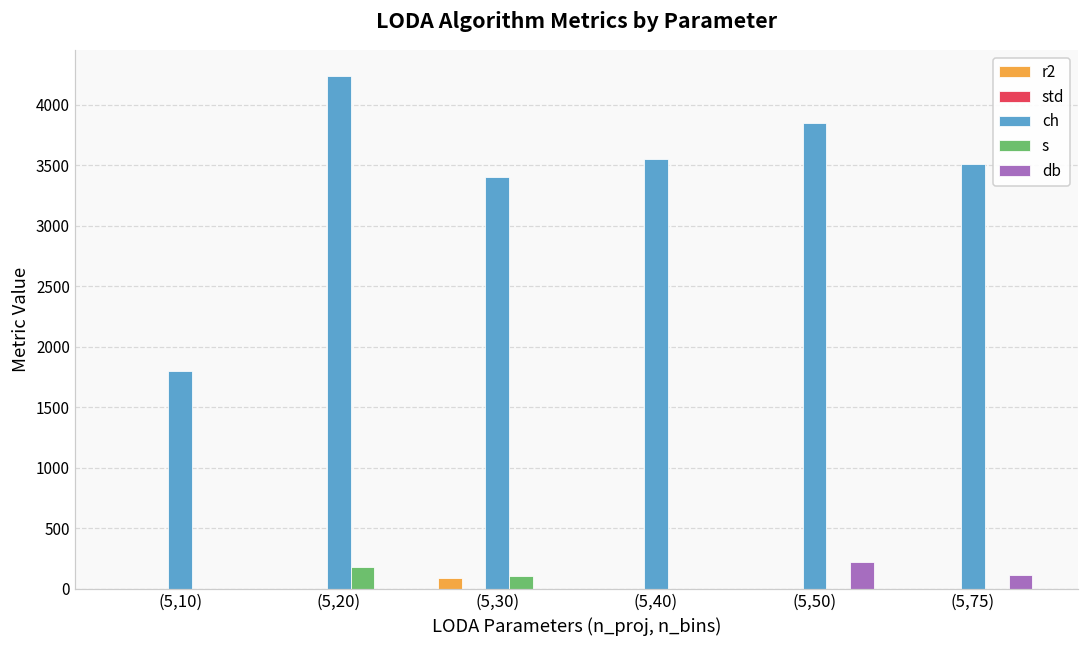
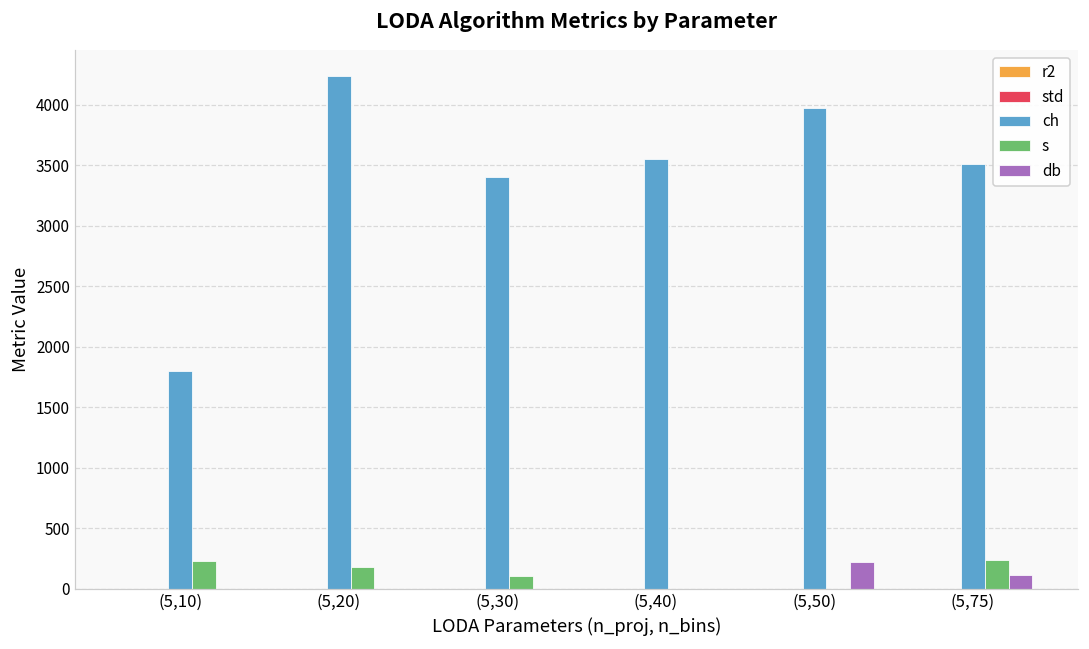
s, (5,10): 0 -> 230
r2, (5,30): 90 -> 0
ch, (5,50): 3850 -> 3970
s, (5,75): 0 -> 240
